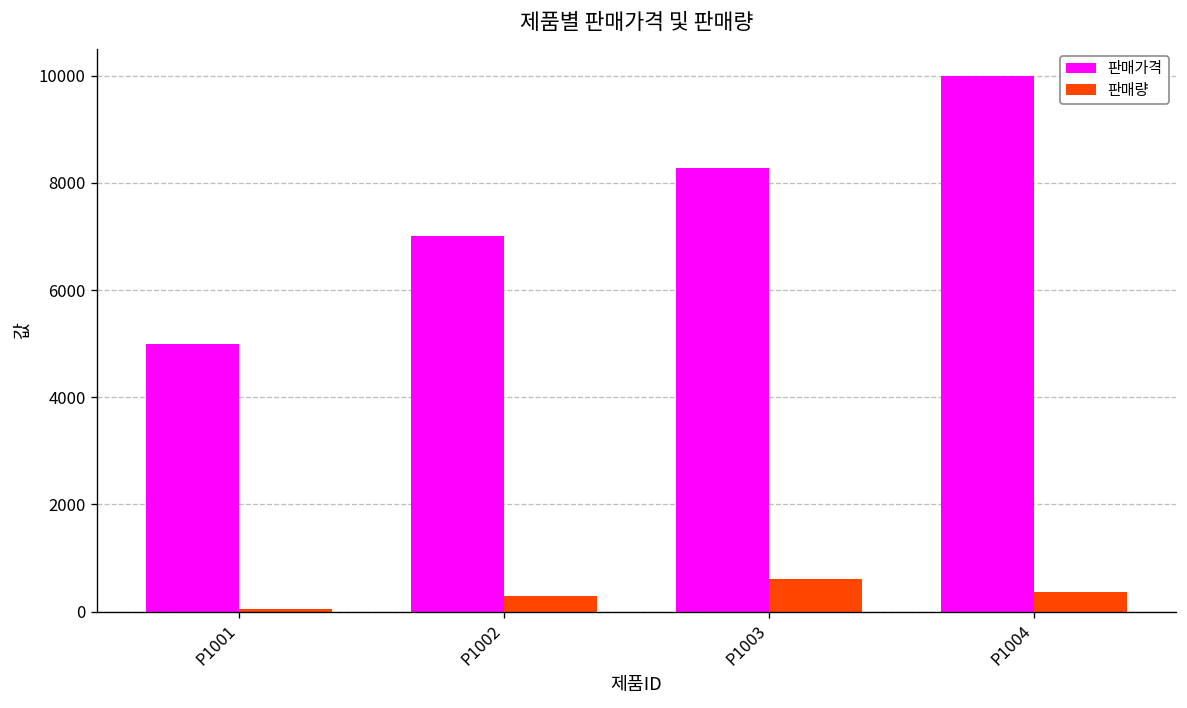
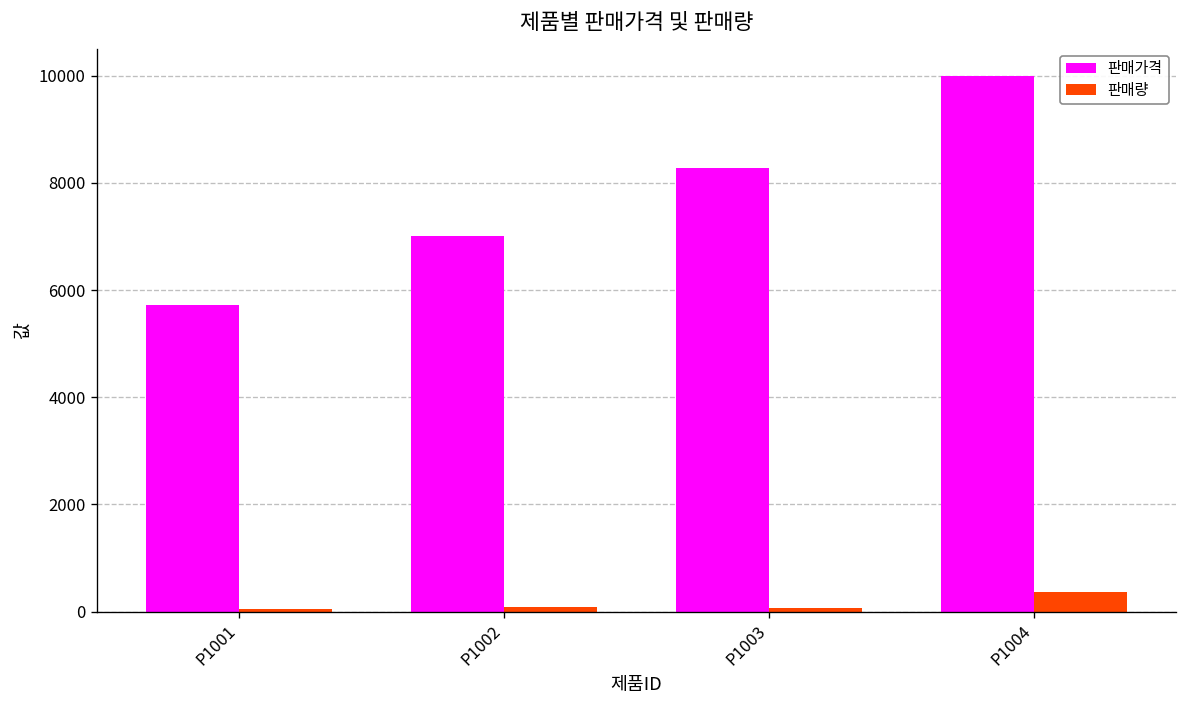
판매가격, P1001: 5000 -> 5700
판매량, P1002: 300 -> 100
판매량, P1003: 600 -> 100
